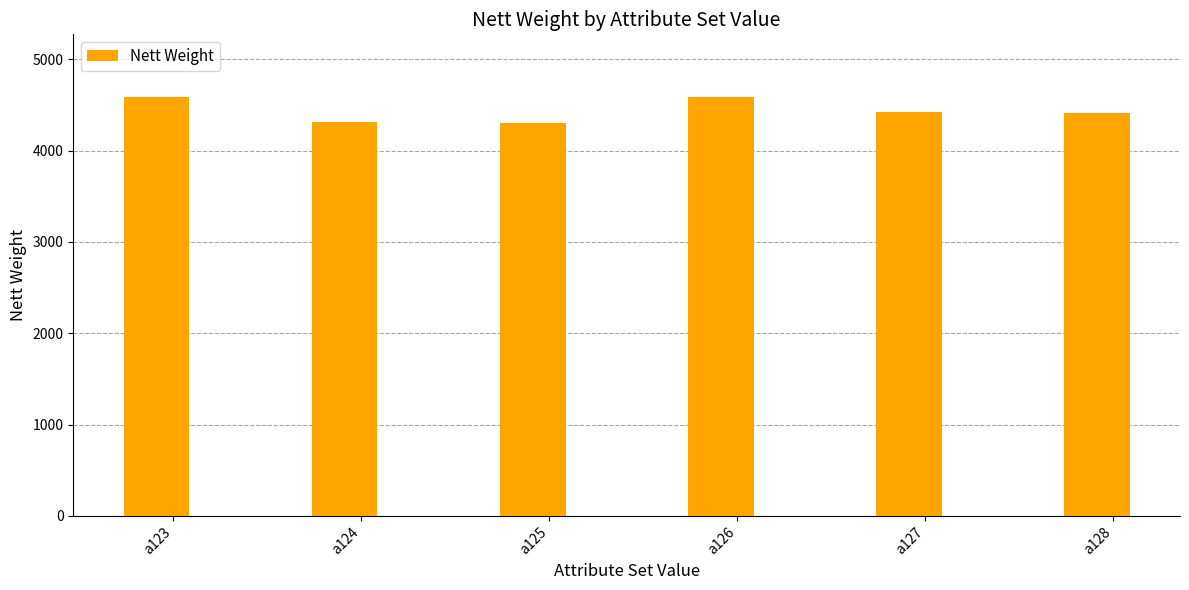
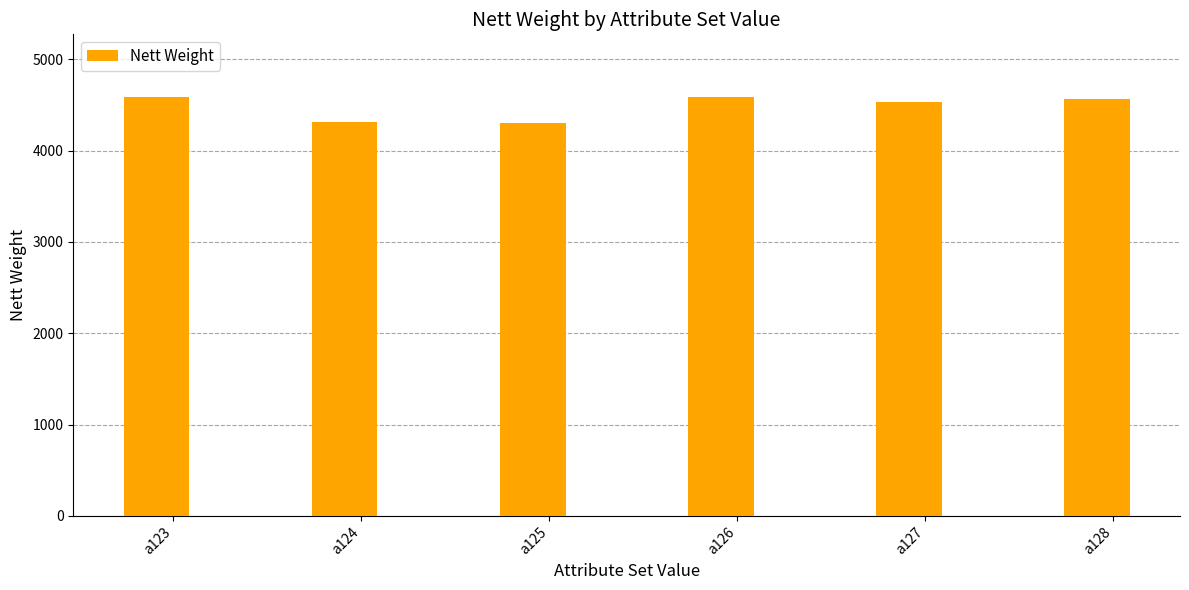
a127: 4400 -> 4500
a128: 4400 -> 4600
